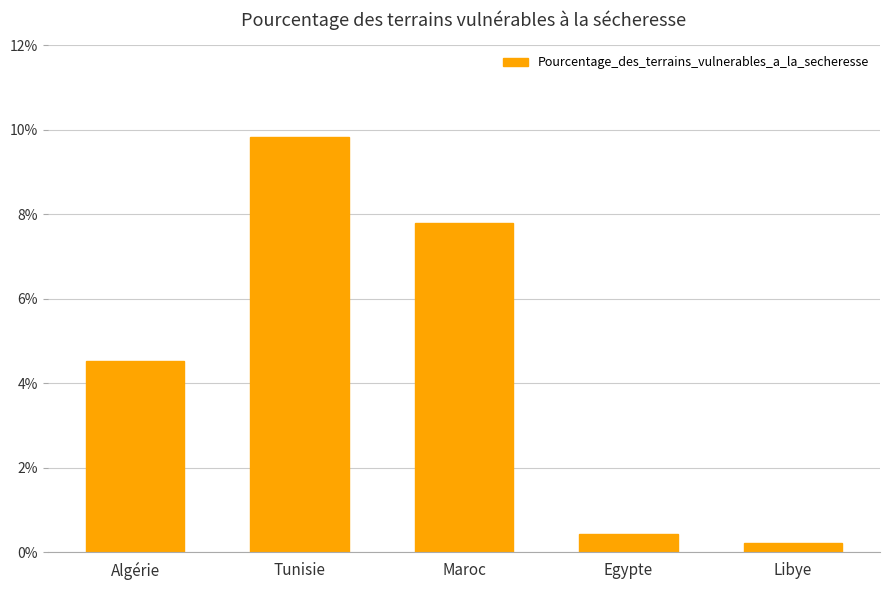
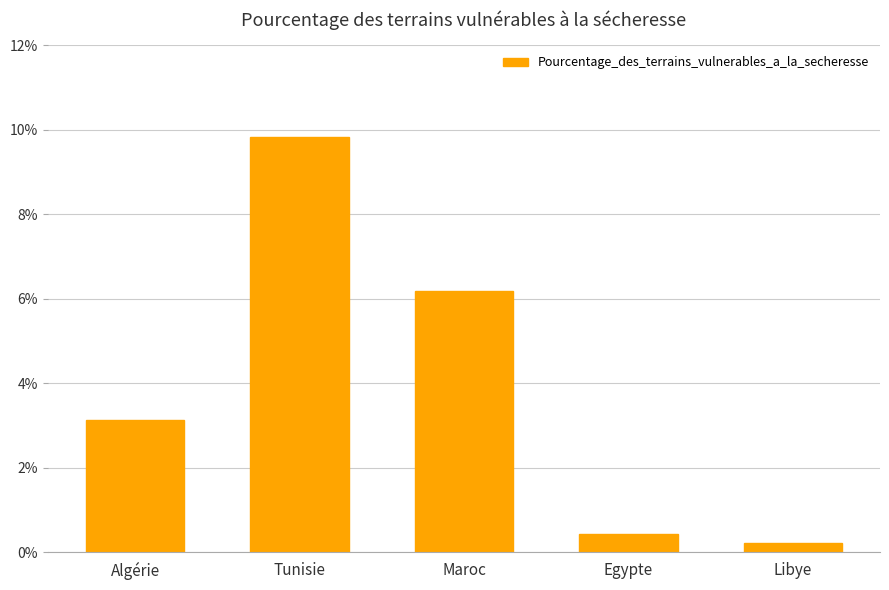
Algérie: 4.5% -> 3.1%
Maroc: 7.8% -> 6.2%
